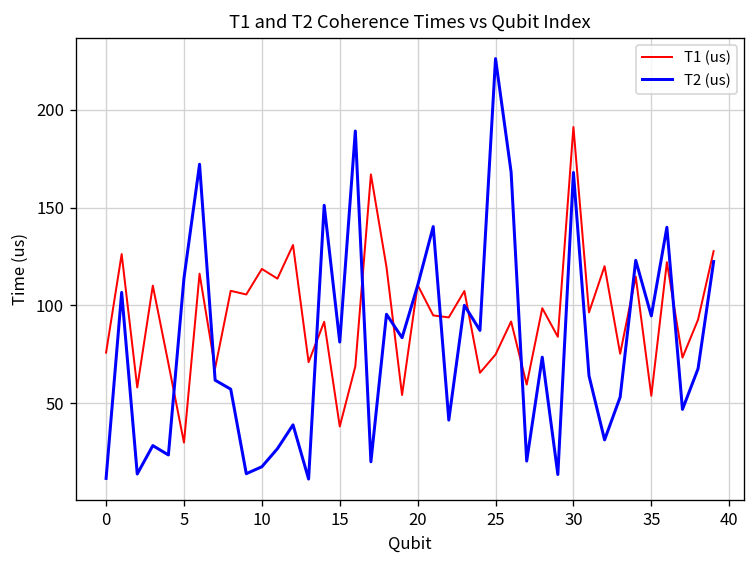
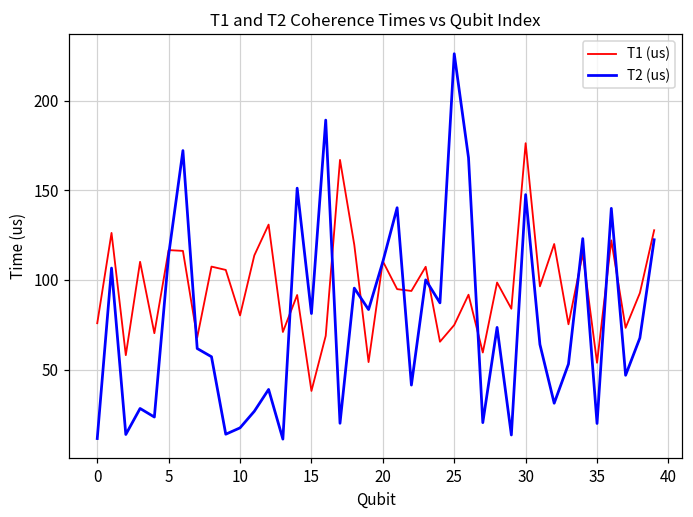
T1 (us), 5: 30 -> 117
T1 (us), 10: 119 -> 80
T1 (us), 30: 191 -> 176
T2 (us), 30: 168 -> 148
T2 (us), 35: 95 -> 20
